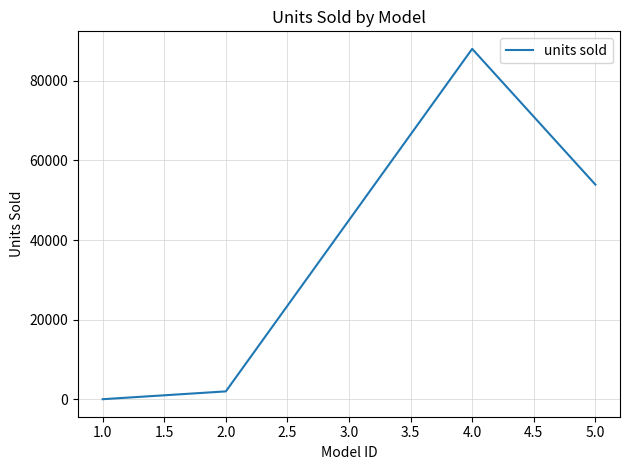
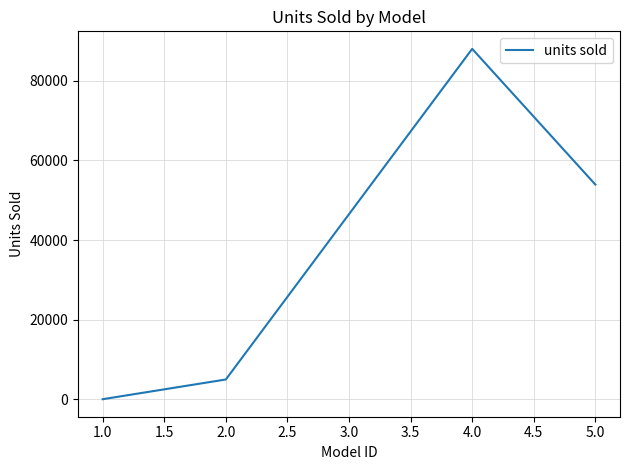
2.0: 2000 -> 5000
